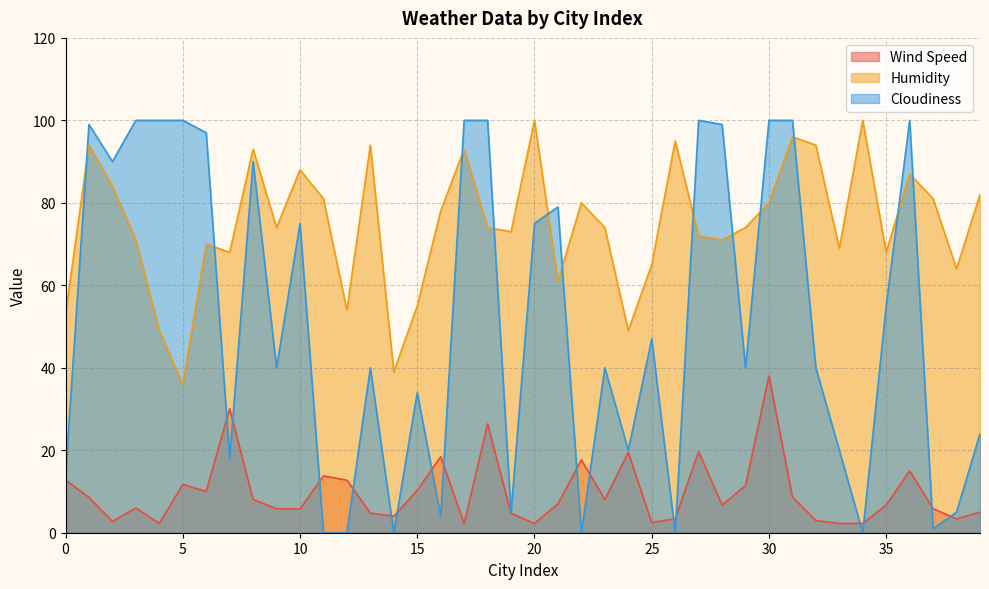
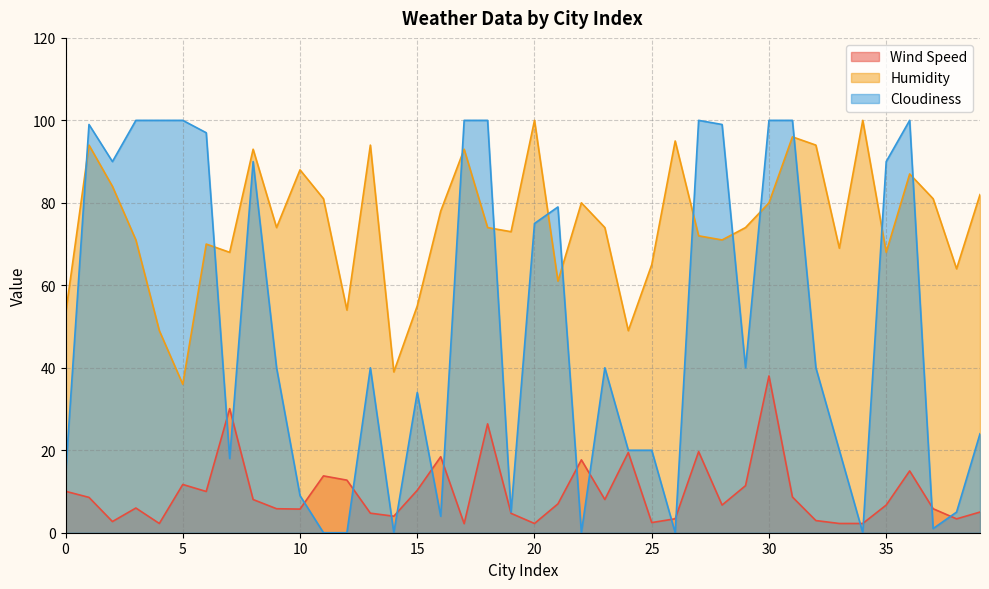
Wind Speed, 0: 13 -> 10
Cloudiness, 10: 75 -> 9
Cloudiness, 25: 47 -> 20
Cloudiness, 35: 55 -> 90
